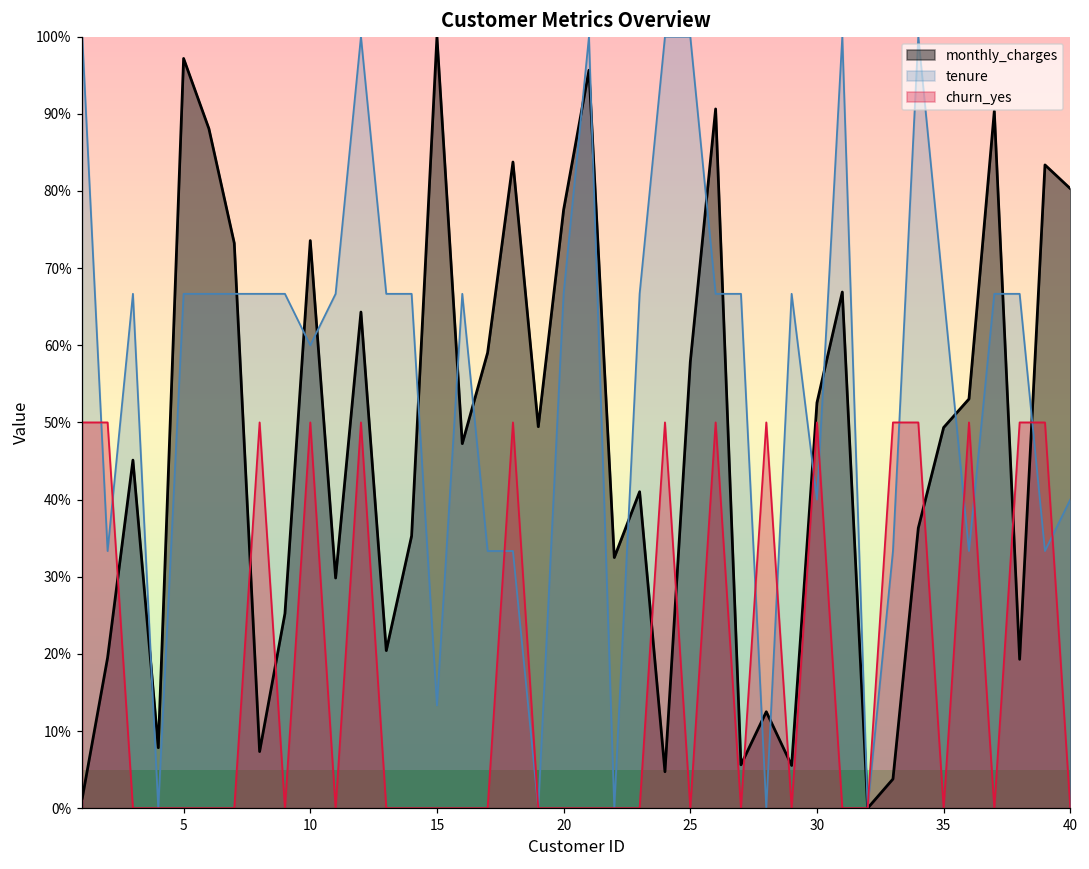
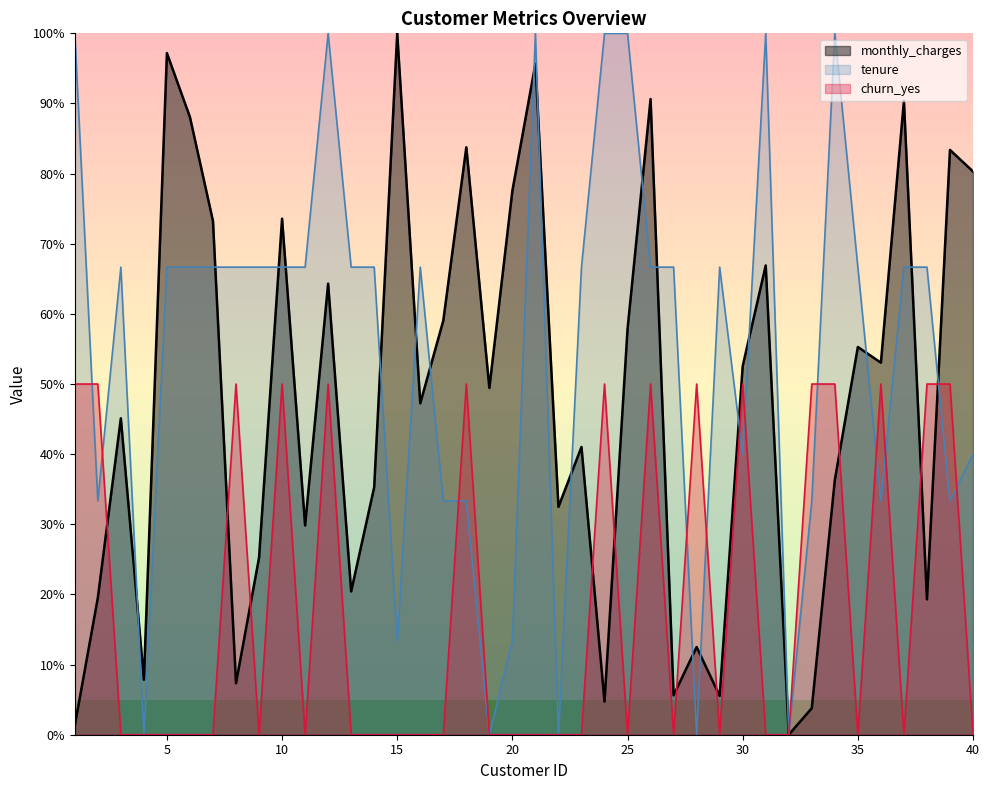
tenure, 10: 60% -> 67%
tenure, 20: 67% -> 13%
monthly_charges, 35: 49% -> 55%
